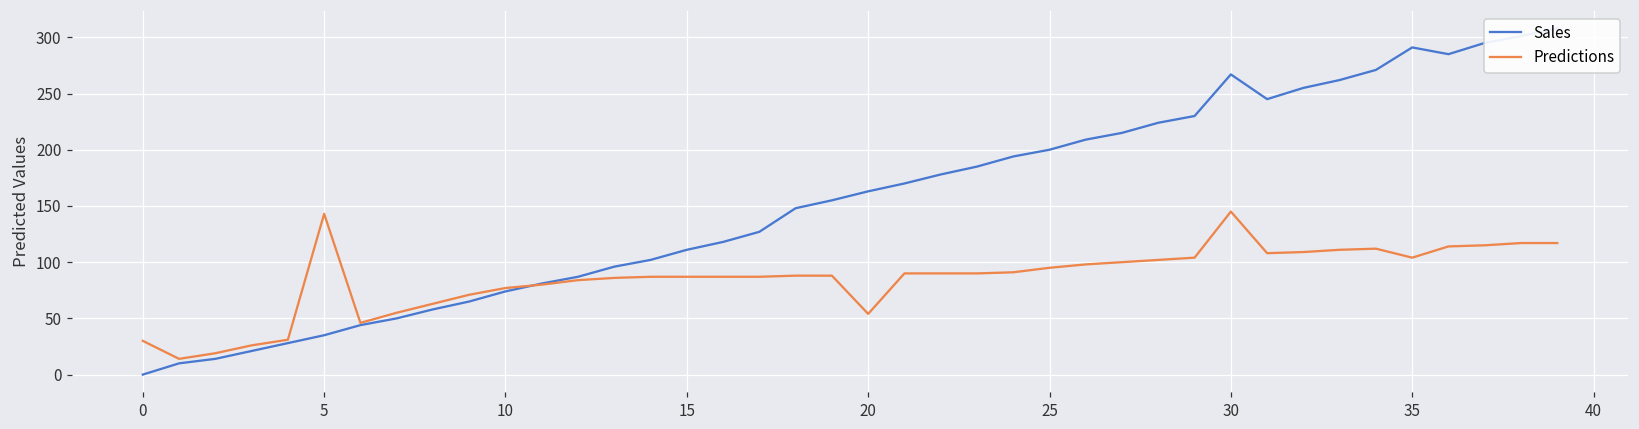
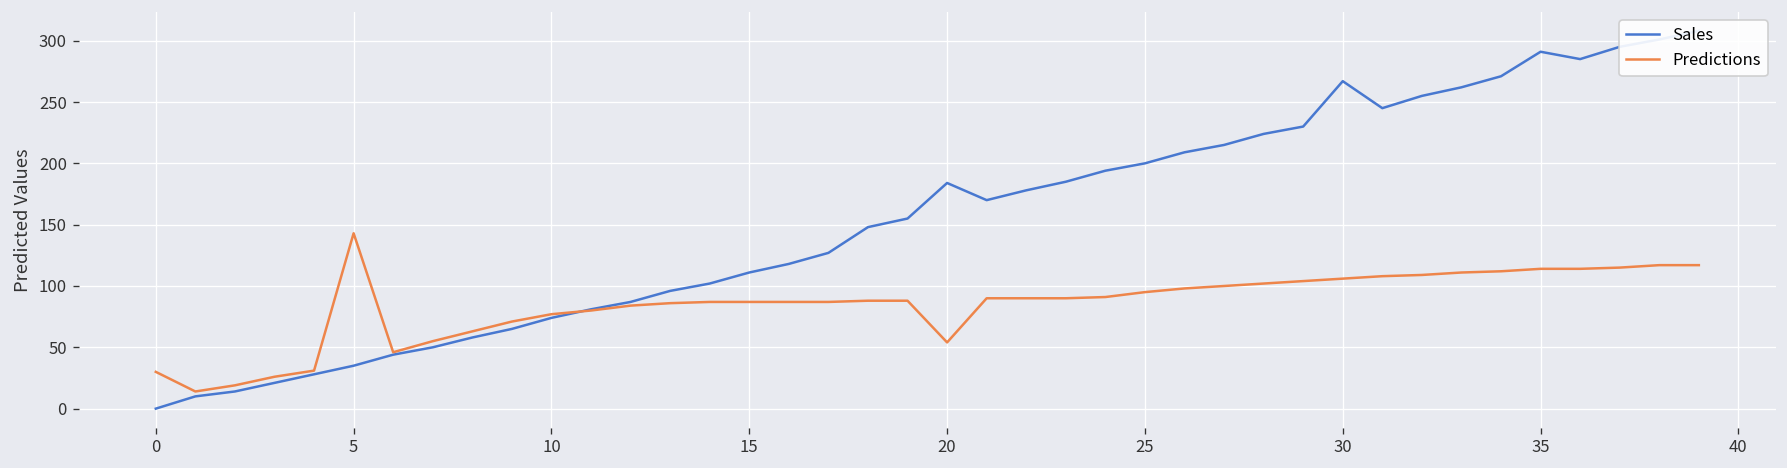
Sales, 20: 163 -> 184
Predictions, 30: 145 -> 106
Predictions, 35: 104 -> 114
